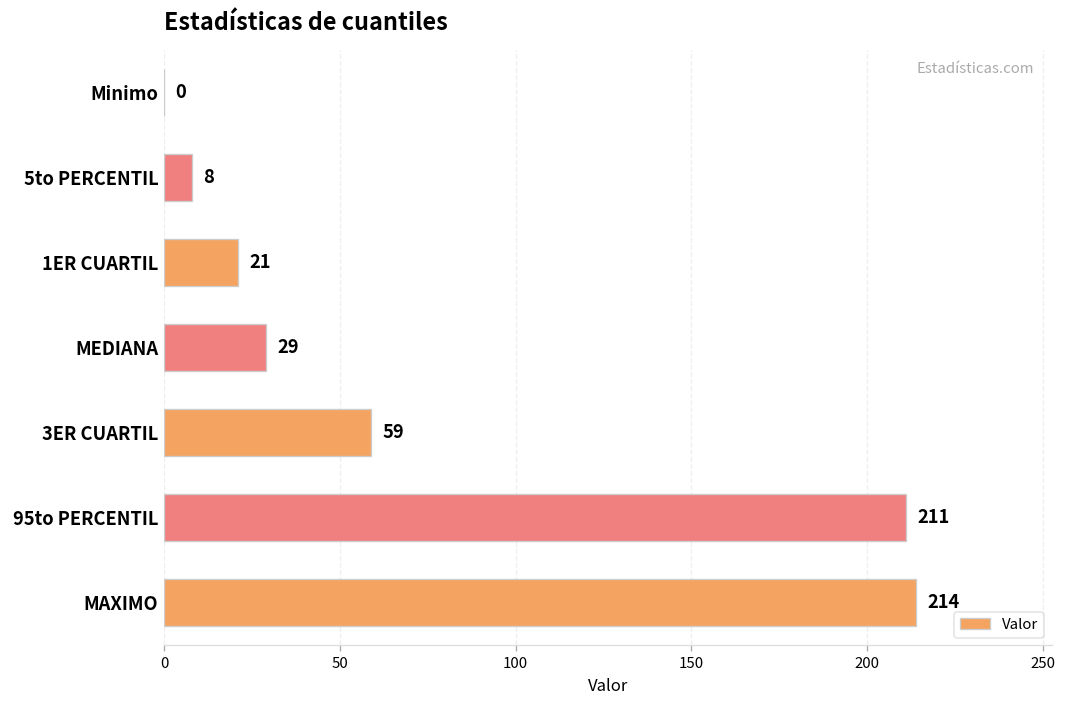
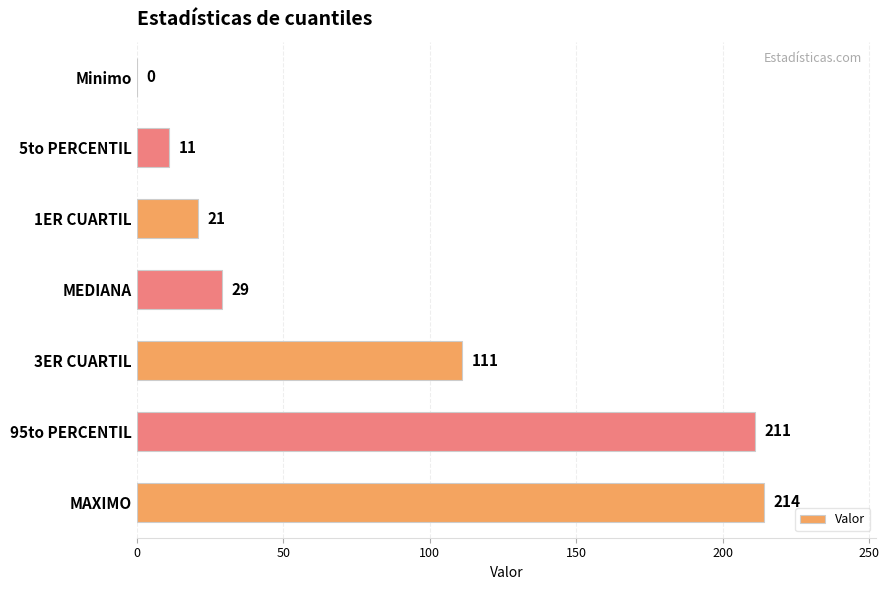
5to PERCENTIL: 8 -> 11
3ER CUARTIL: 59 -> 111
